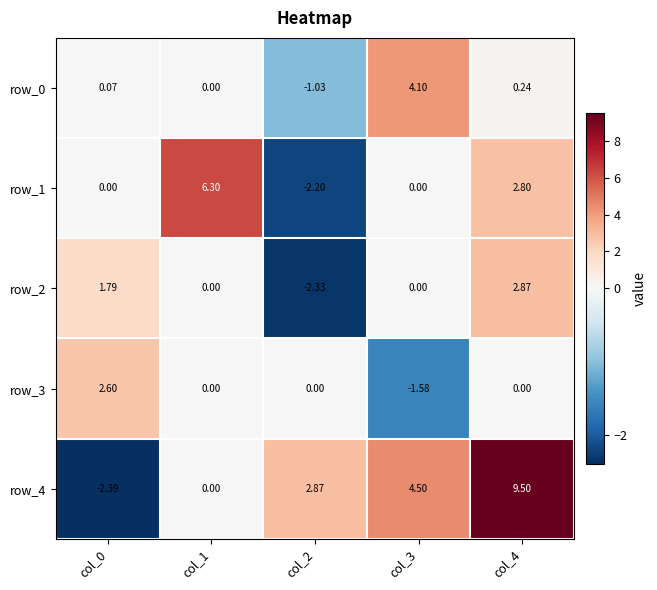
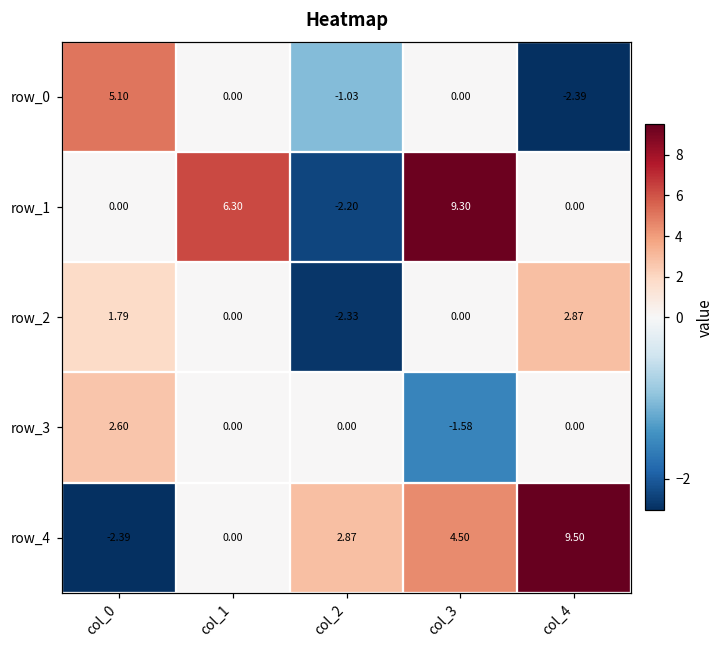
row_0, col_0: 0.07 -> 5.10
row_0, col_3: 4.10 -> 0.00
row_0, col_4: 0.24 -> -2.39
row_1, col_3: 0.00 -> 9.30
row_1, col_4: 2.80 -> 0.00
